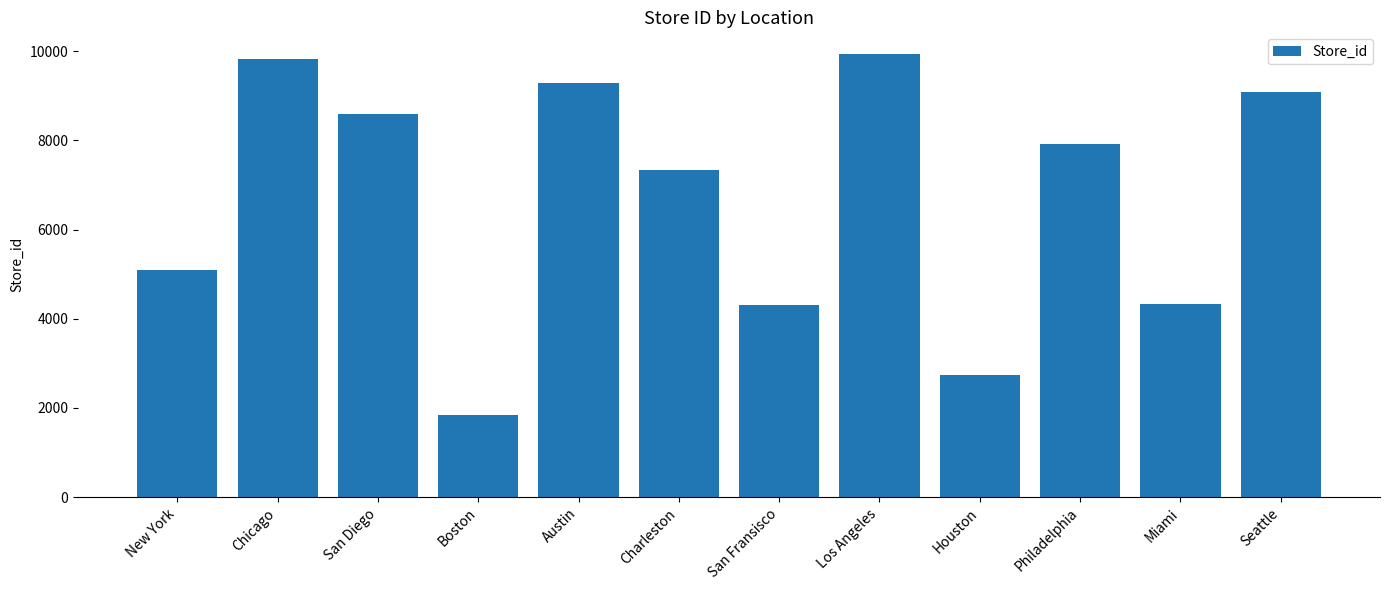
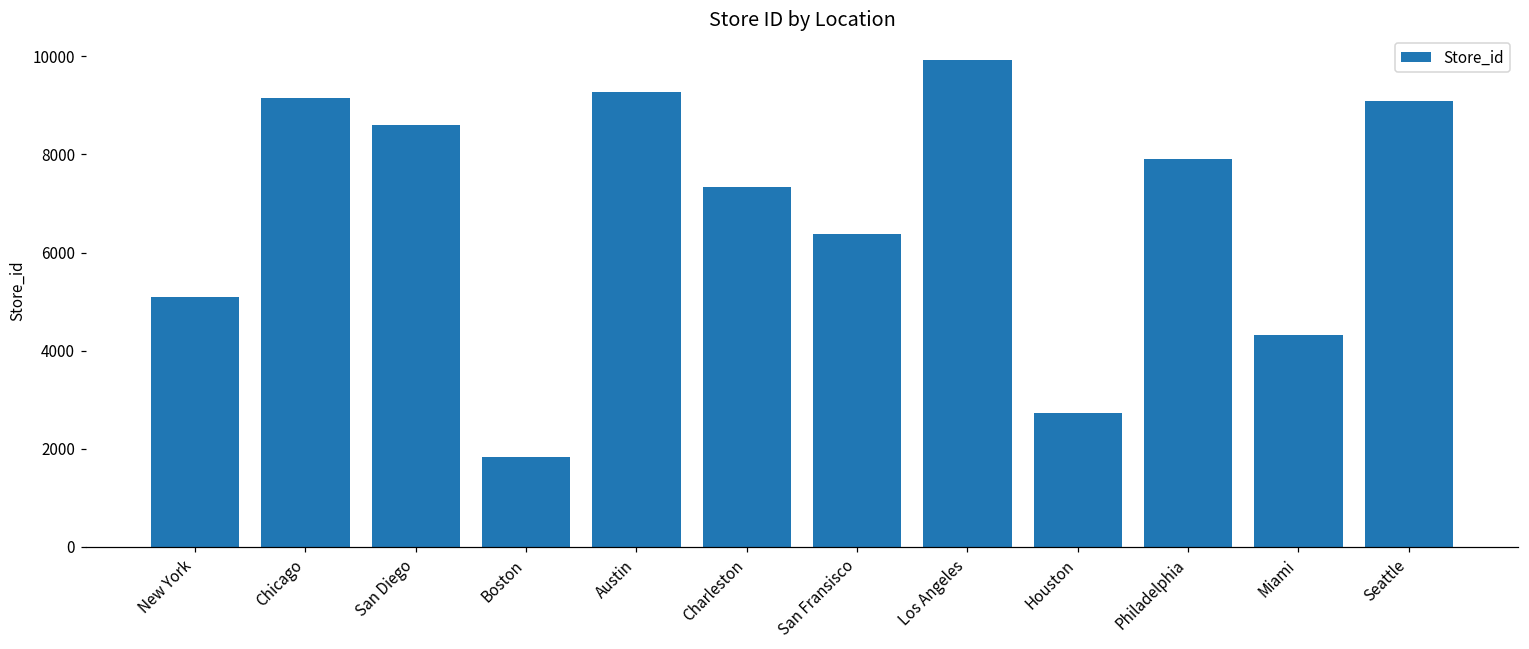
Chicago: 9800 -> 9100
San Fransisco: 4300 -> 6400
